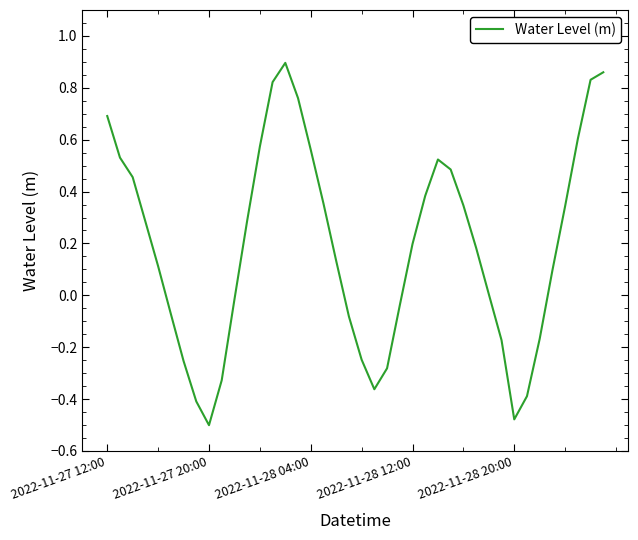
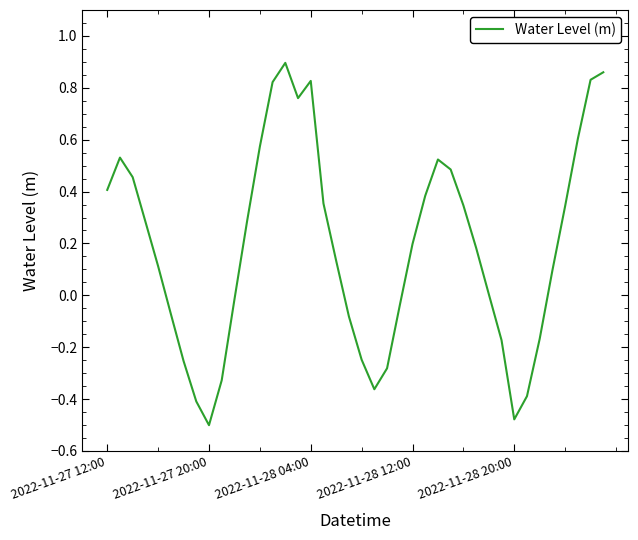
2022-11-27 12:00: 0.69 -> 0.41
2022-11-28 04:00: 0.56 -> 0.83
